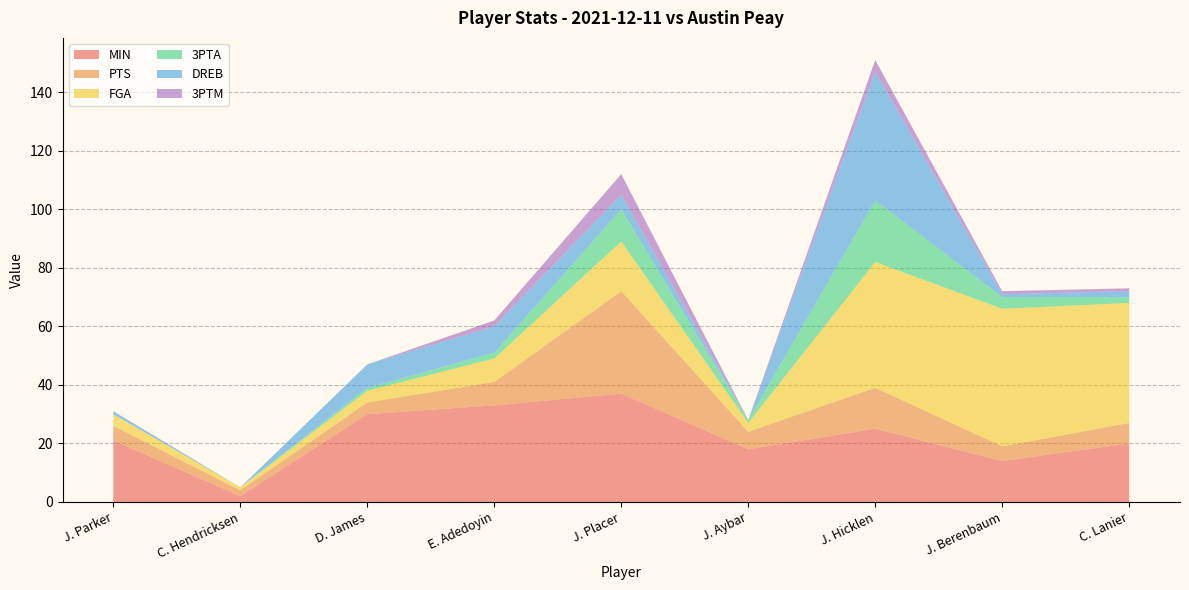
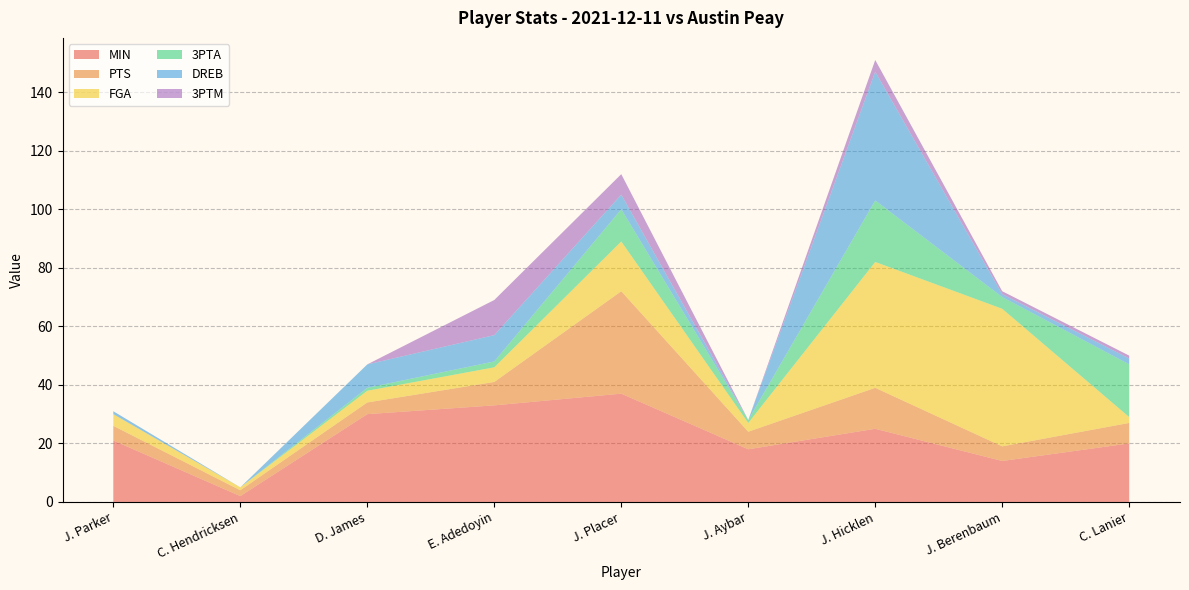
FGA, E. Adedoyin: 8 -> 5
3PTM, E. Adedoyin: 2 -> 12
FGA, C. Lanier: 41 -> 2
3PTA, C. Lanier: 2 -> 18
